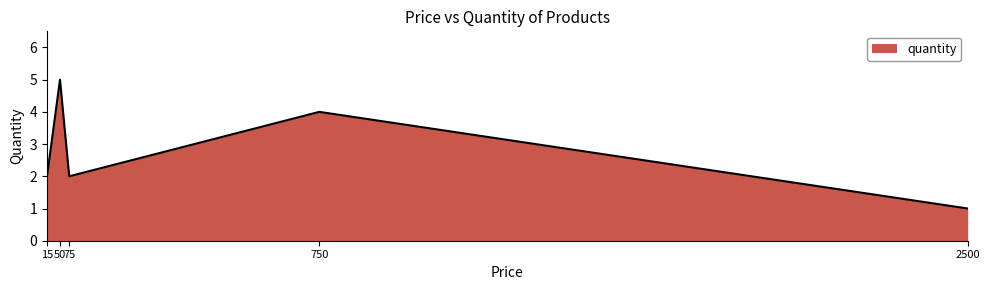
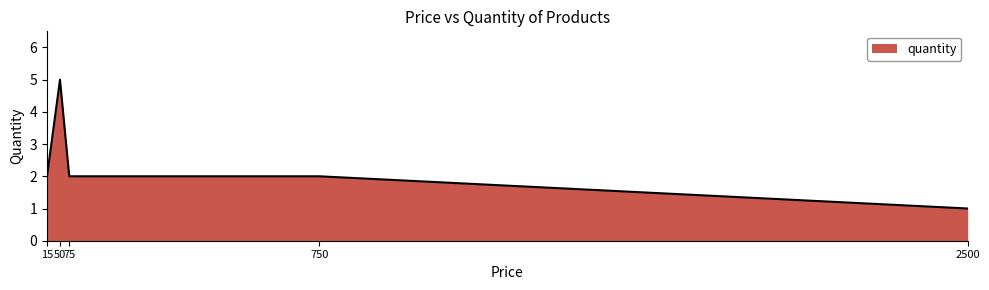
750: 4 -> 2
